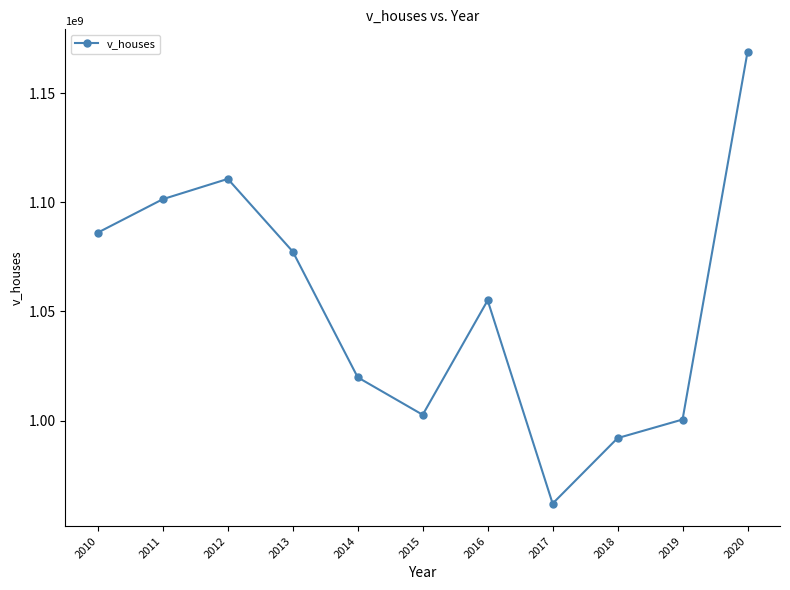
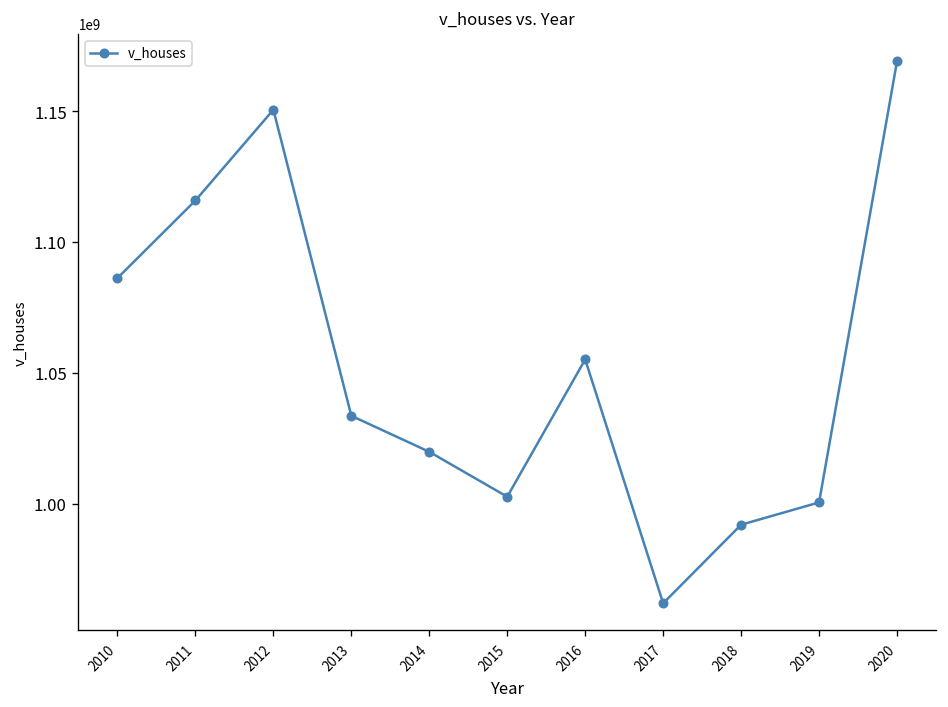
2011: 1102000000 -> 1116000000
2012: 1111000000 -> 1151000000
2013: 1077000000 -> 1034000000
